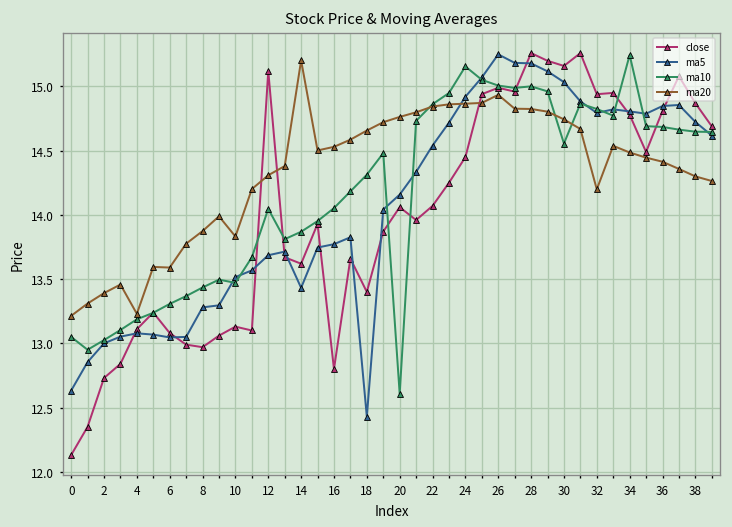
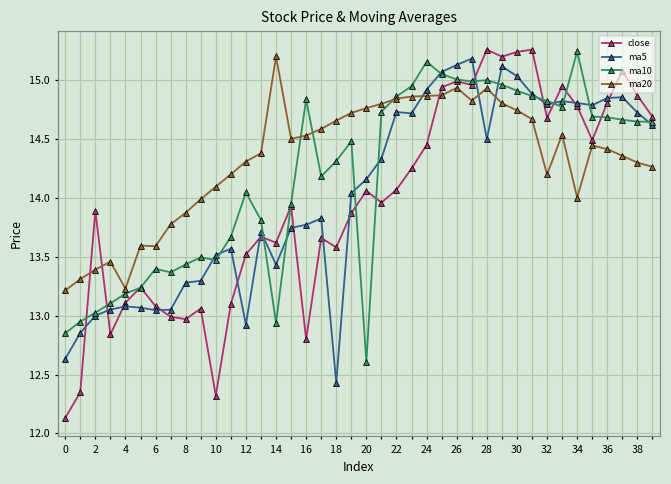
ma10, 0: 13.05 -> 12.85
close, 2: 12.73 -> 13.89
ma10, 6: 13.31 -> 13.40
close, 10: 13.13 -> 12.32
ma20, 10: 13.83 -> 14.10
close, 12: 15.12 -> 13.52
ma5, 12: 13.69 -> 12.92
ma10, 14: 13.87 -> 12.94
ma10, 16: 14.05 -> 14.84
close, 18: 13.40 -> 13.58
ma5, 22: 14.54 -> 14.73
ma5, 26: 15.25 -> 15.13
ma5, 28: 15.18 -> 14.50
ma20, 28: 14.83 -> 14.93
close, 30: 15.16 -> 15.24
ma10, 30: 14.56 -> 14.91
close, 32: 14.94 -> 14.68
ma20, 34: 14.49 -> 14.00
